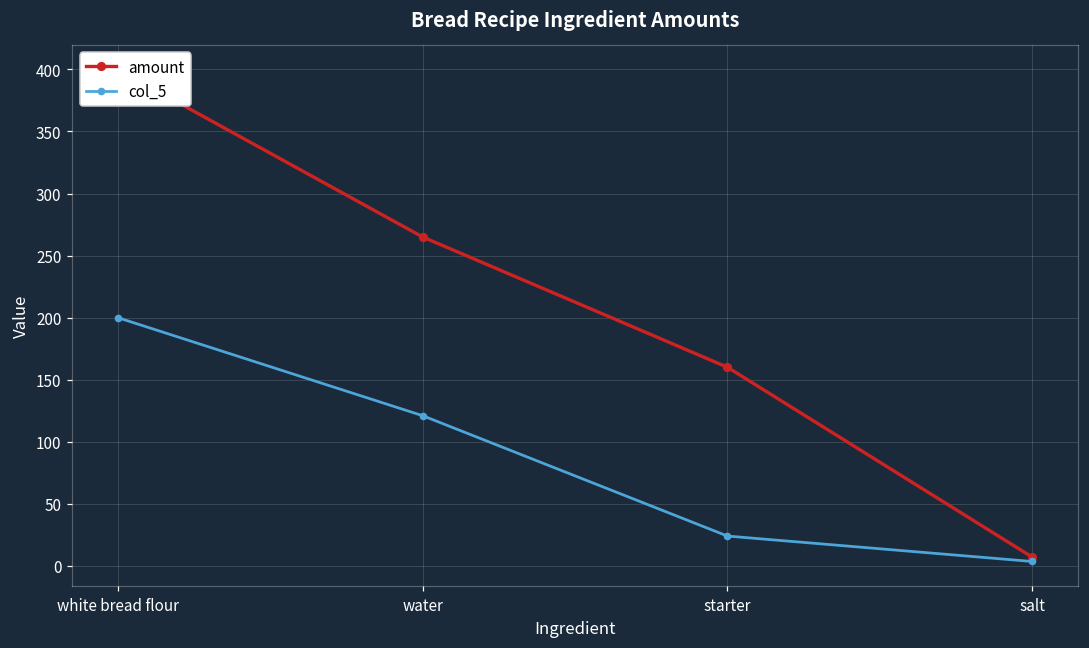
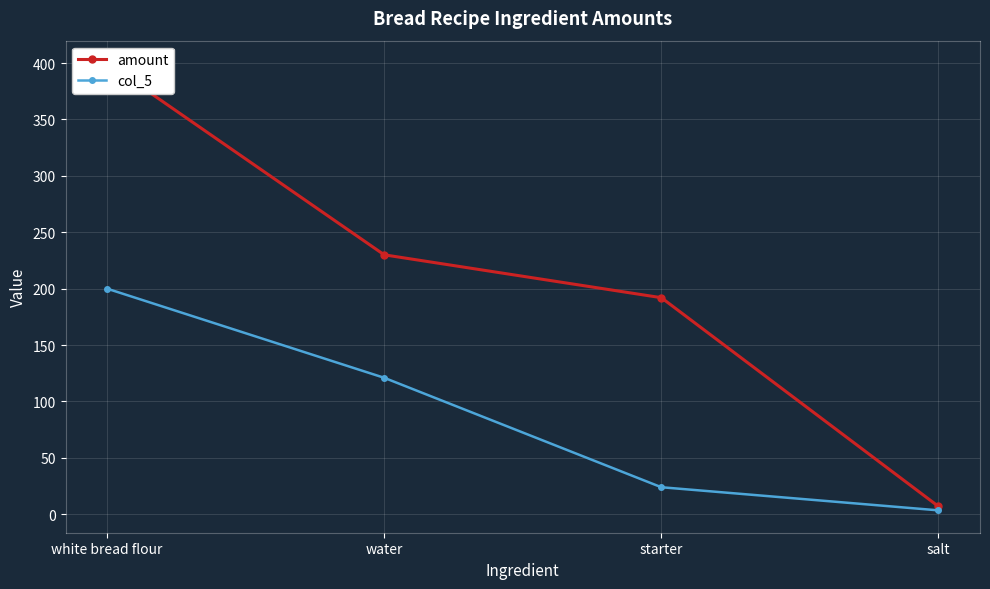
amount, water: 265 -> 230
amount, starter: 160 -> 192
